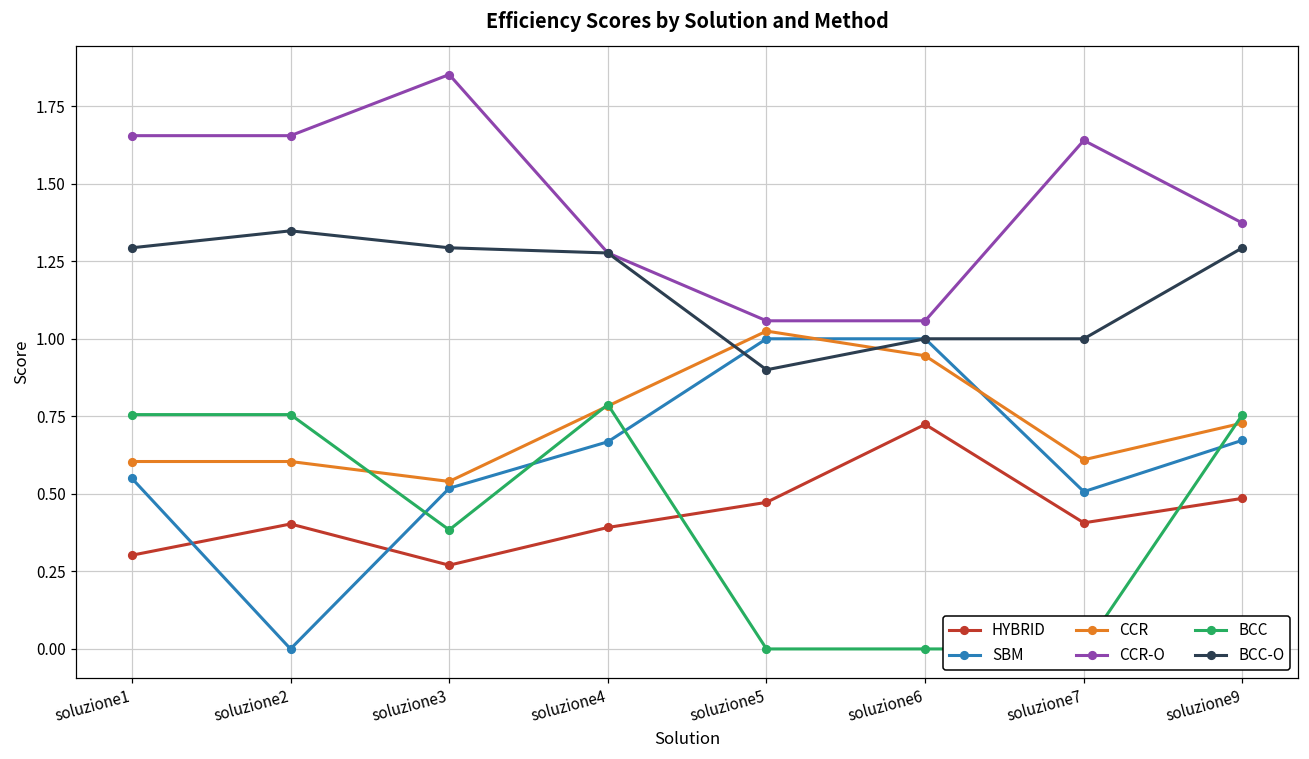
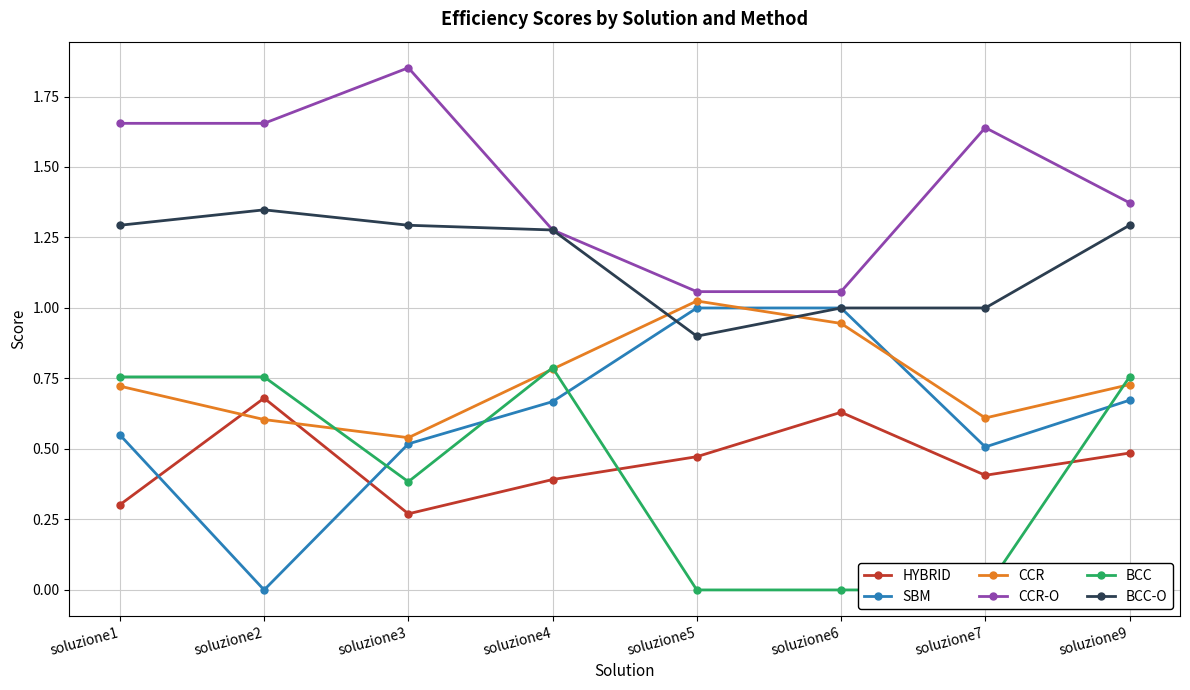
CCR, soluzione1: 0.60 -> 0.72
HYBRID, soluzione2: 0.40 -> 0.68
HYBRID, soluzione6: 0.72 -> 0.63
